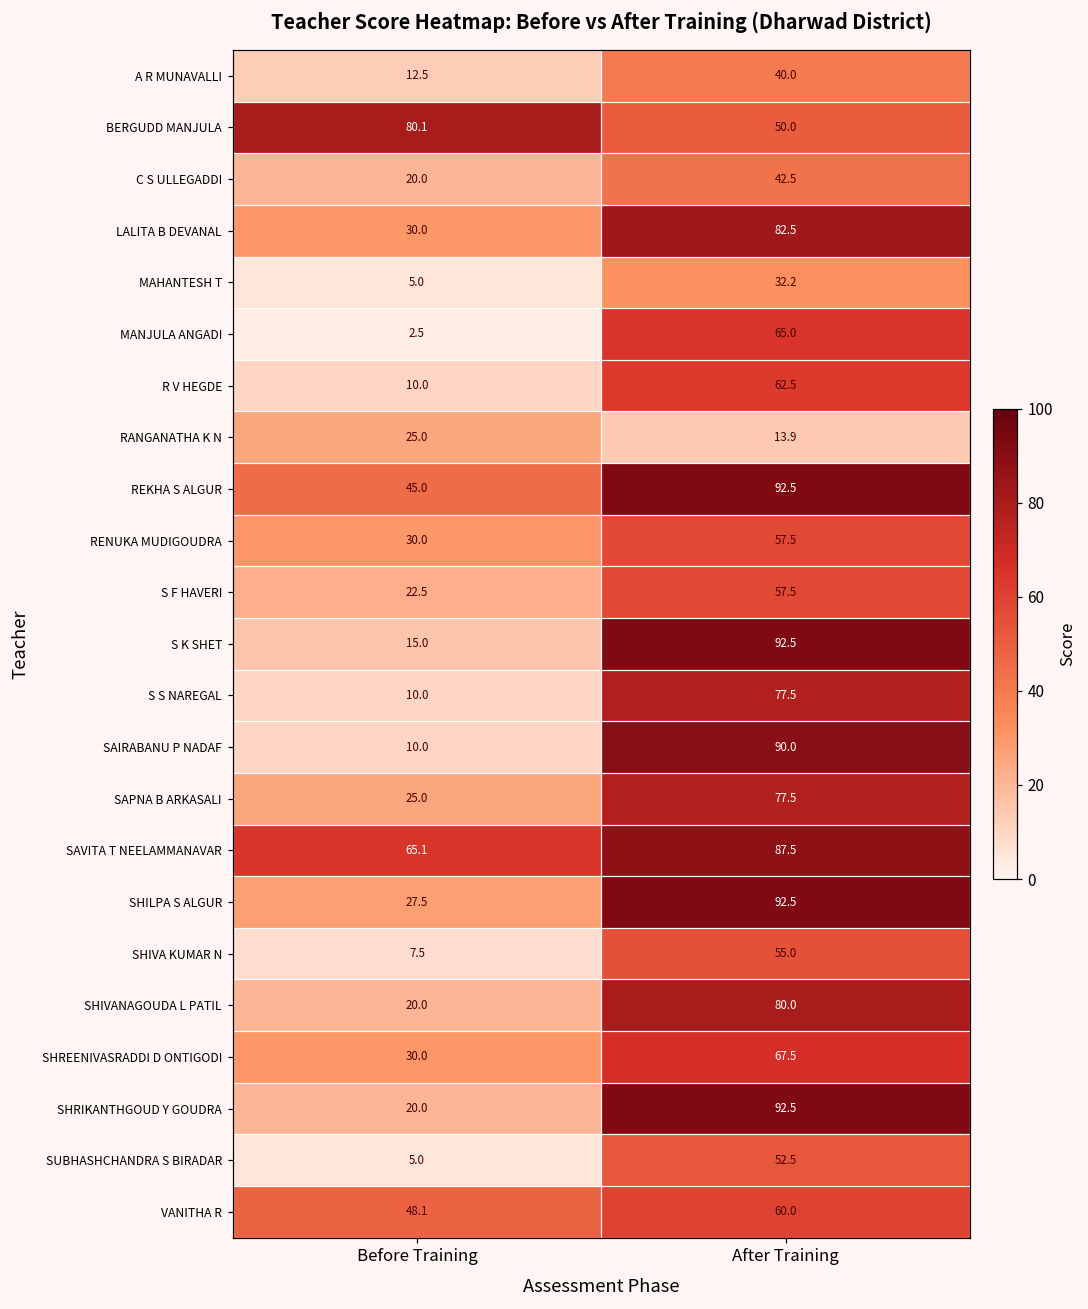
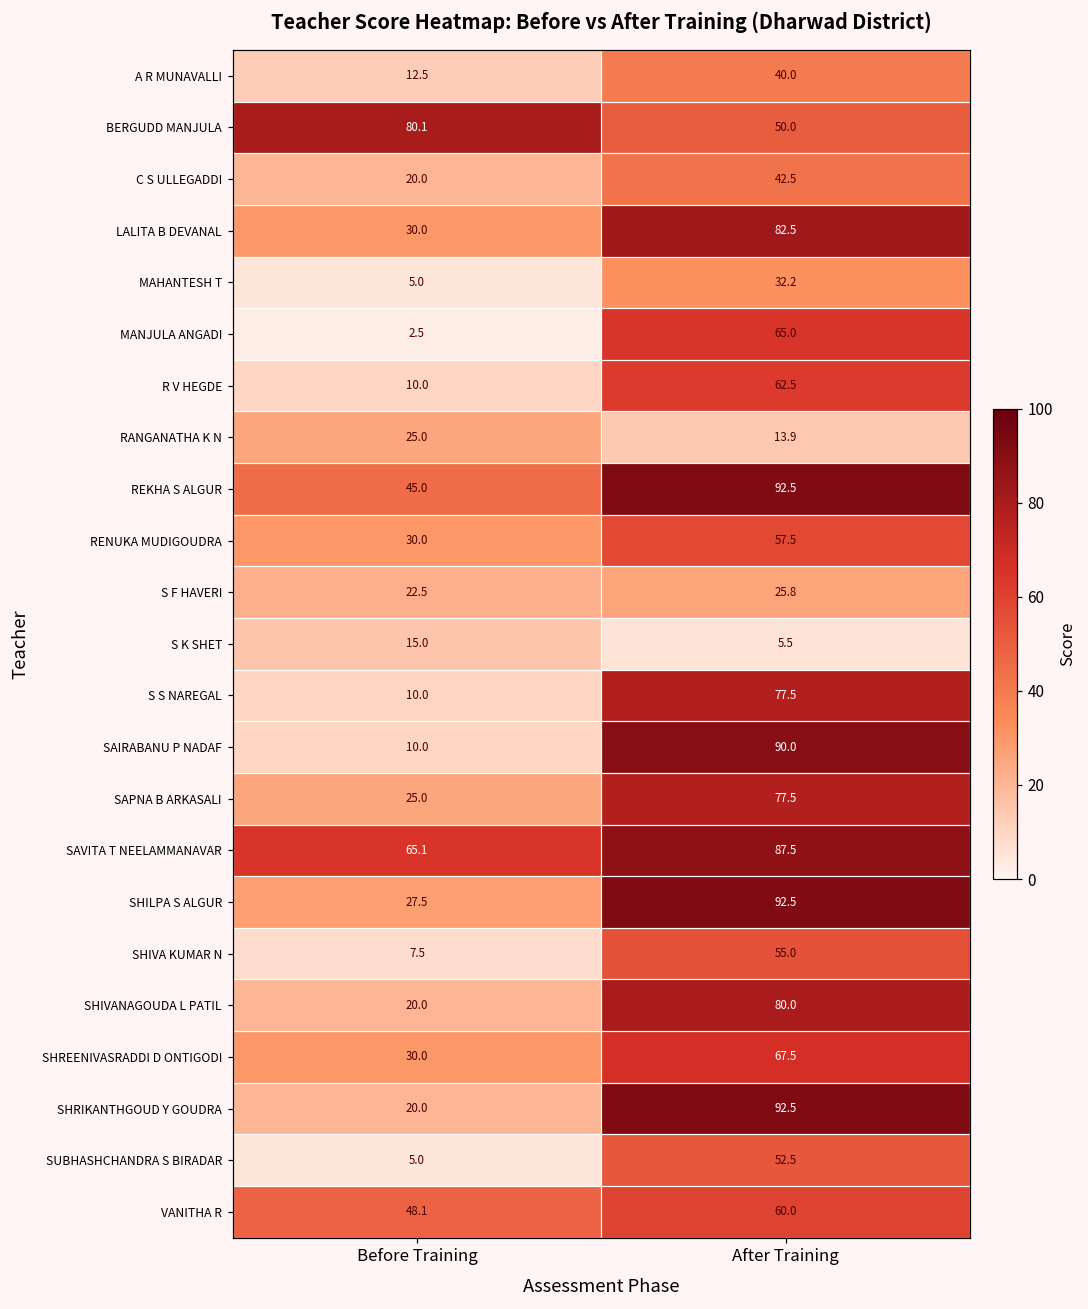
S F HAVERI, After Training: 57.5 -> 25.8
S K SHET, After Training: 92.5 -> 5.5
